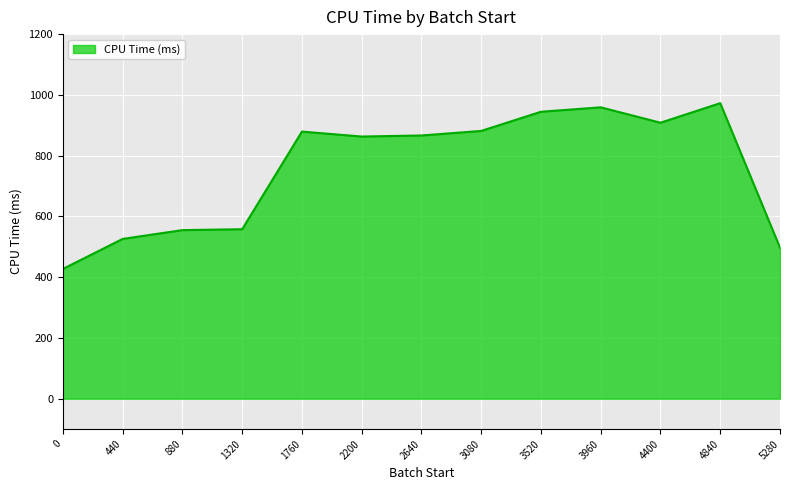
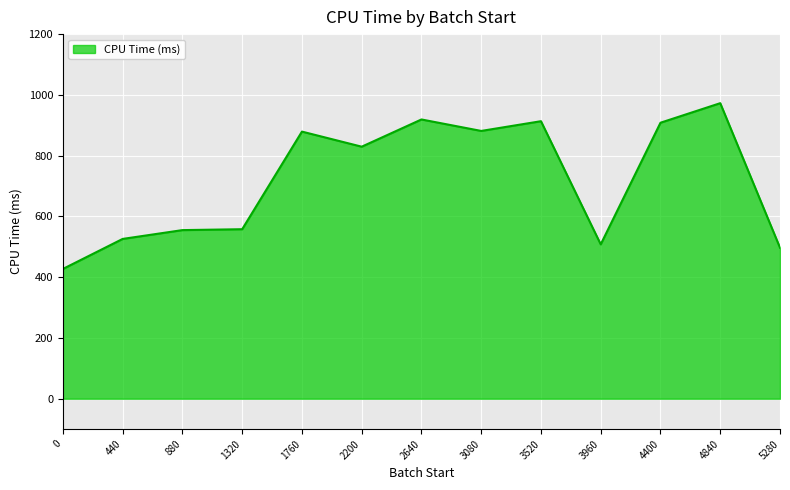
2200: 860 -> 830
2640: 870 -> 920
3520: 940 -> 910
3960: 960 -> 510
